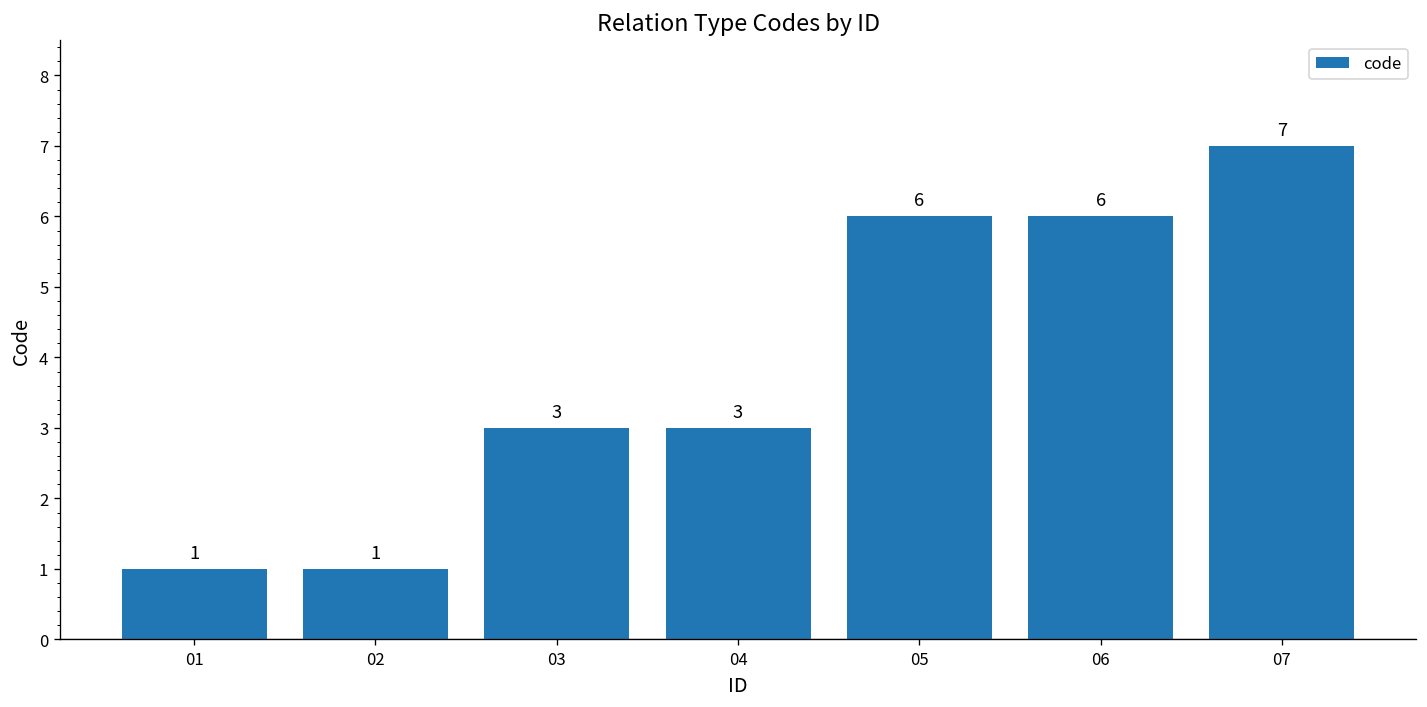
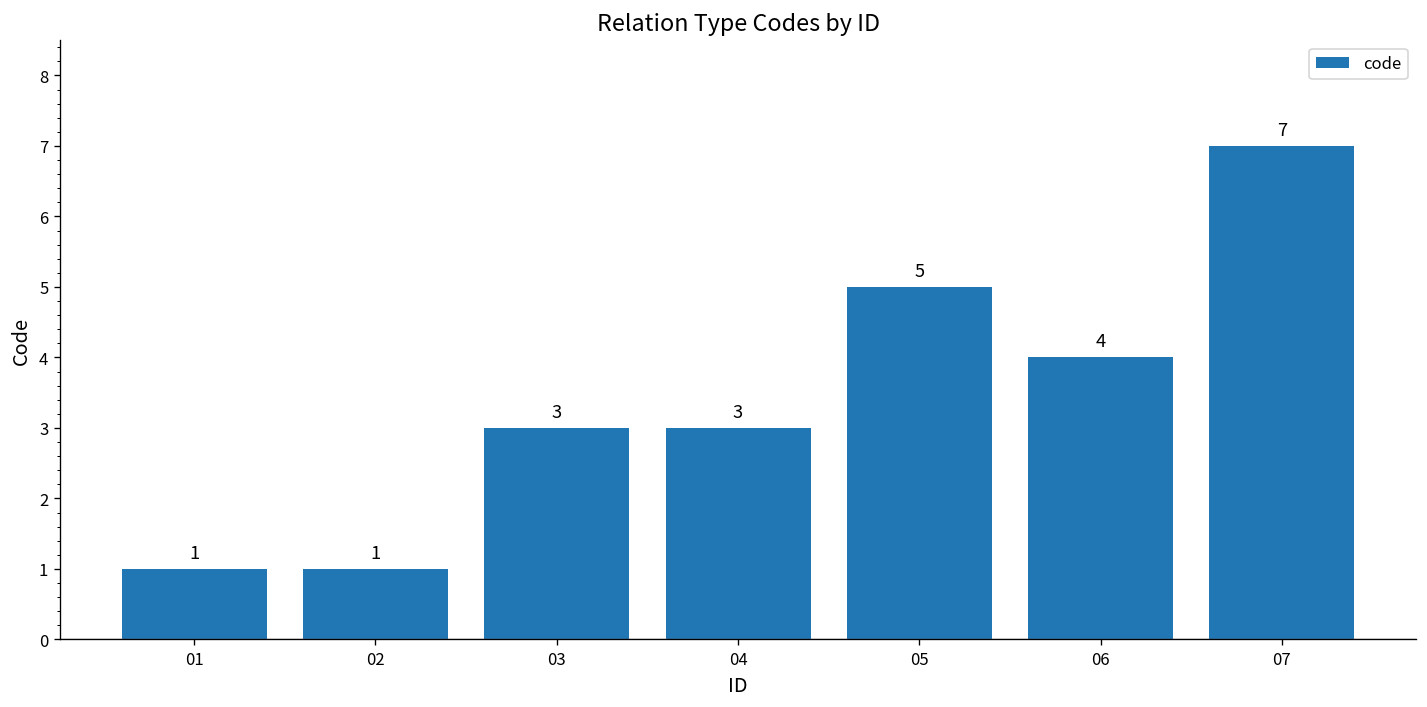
05: 6 -> 5
06: 6 -> 4
